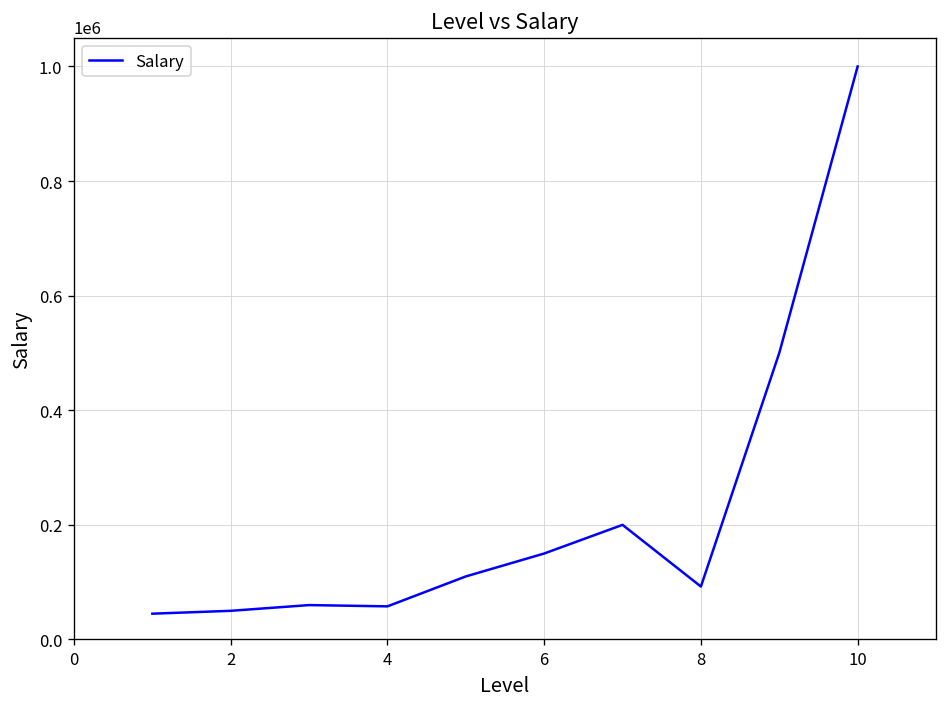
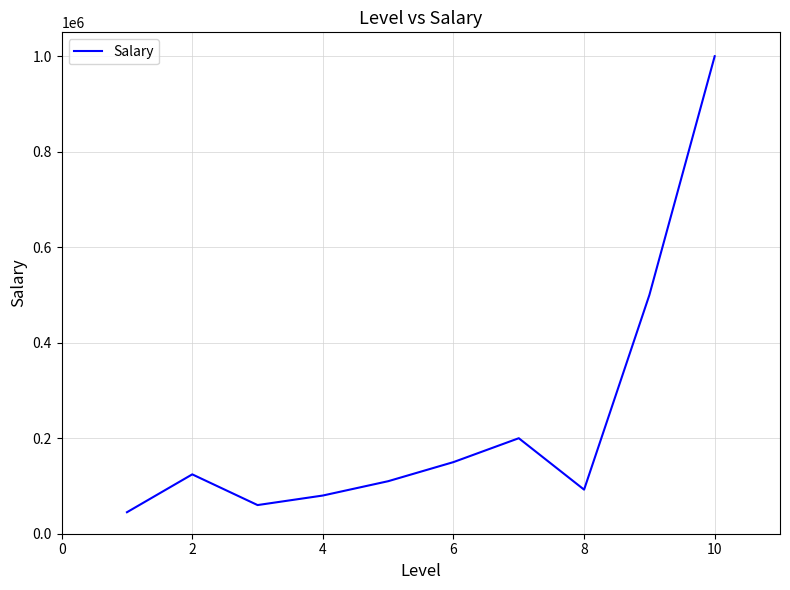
2: 50000 -> 120000
4: 60000 -> 80000
